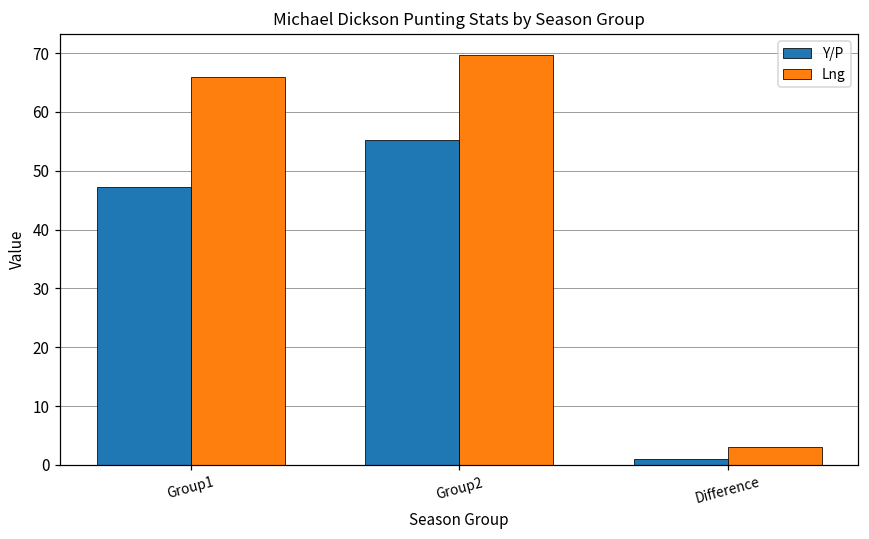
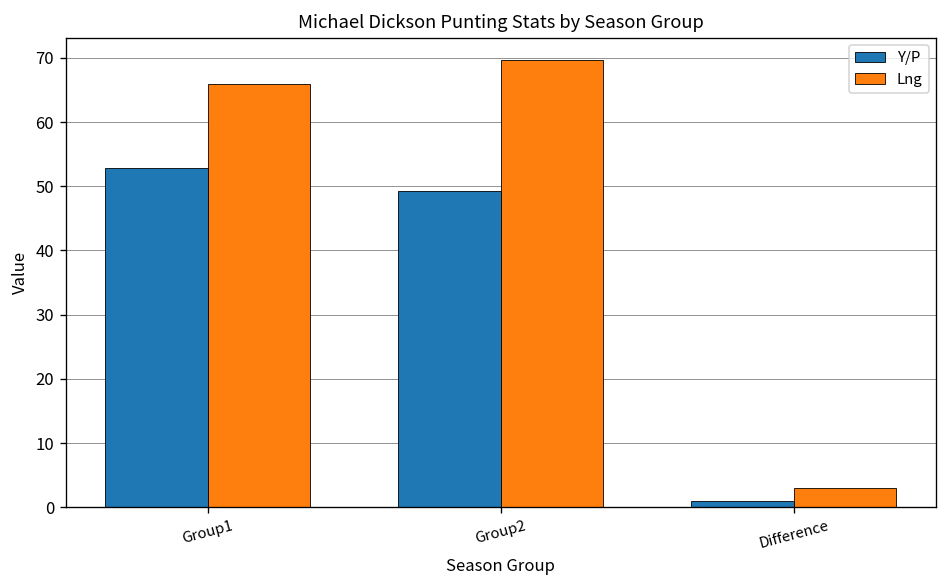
Y/P, Group1: 47 -> 53
Y/P, Group2: 55 -> 49
